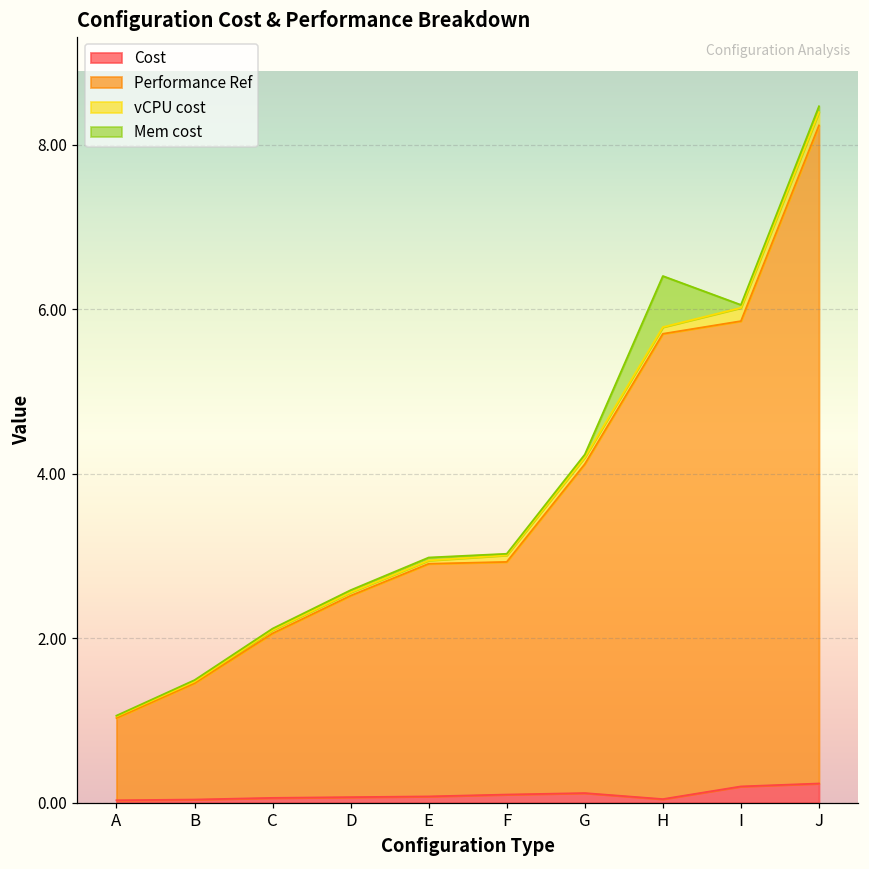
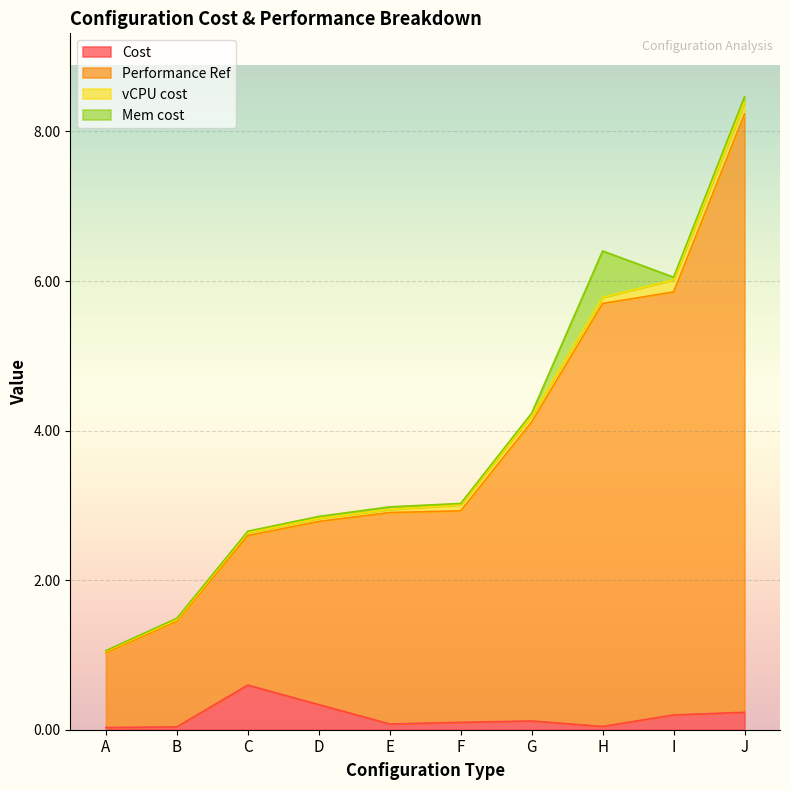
Cost, C: 0.1 -> 0.6
Cost, D: 0.1 -> 0.3
